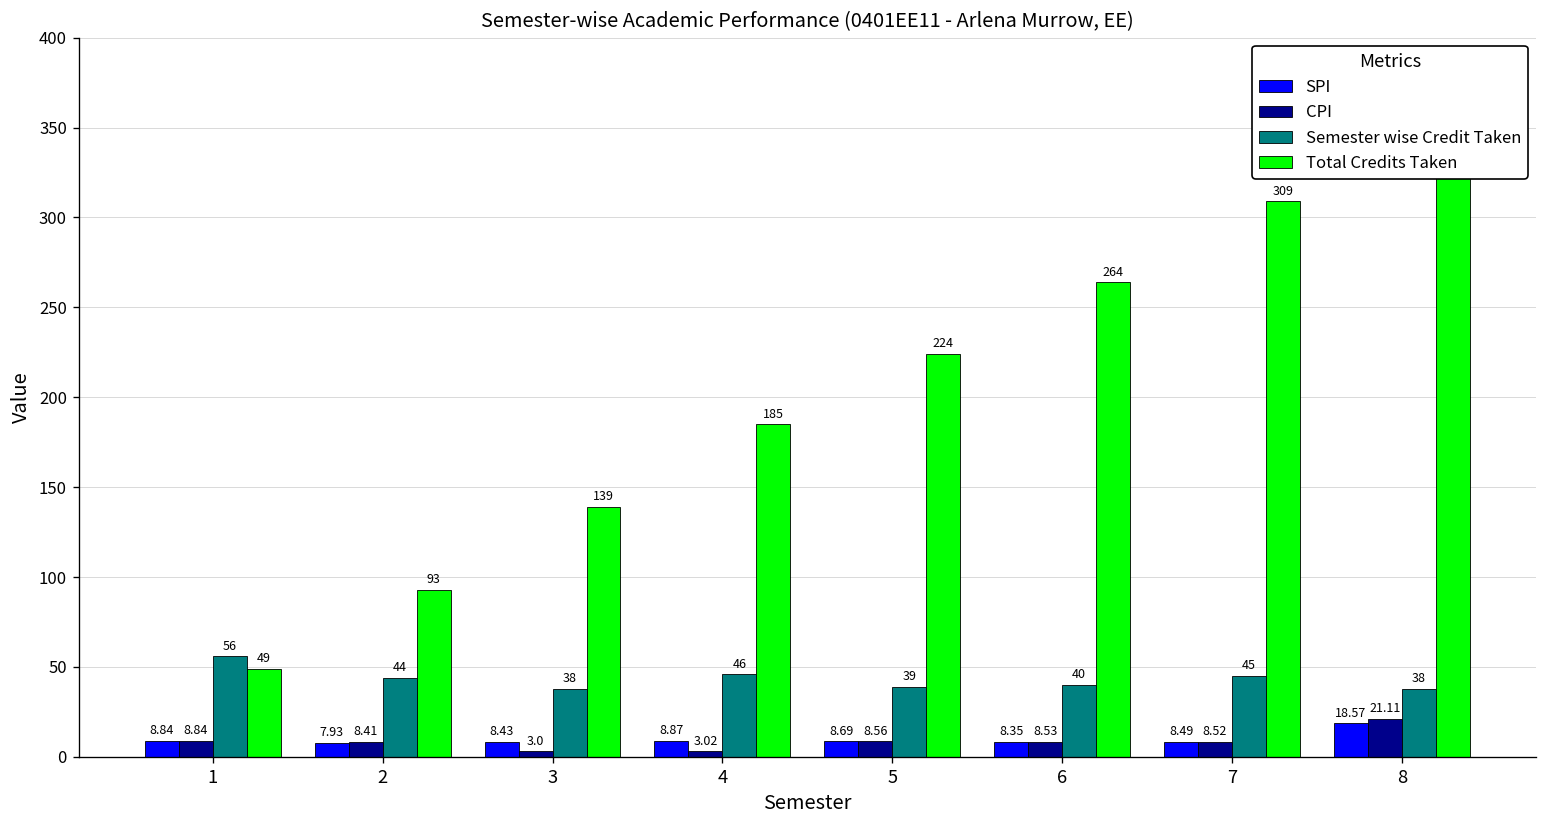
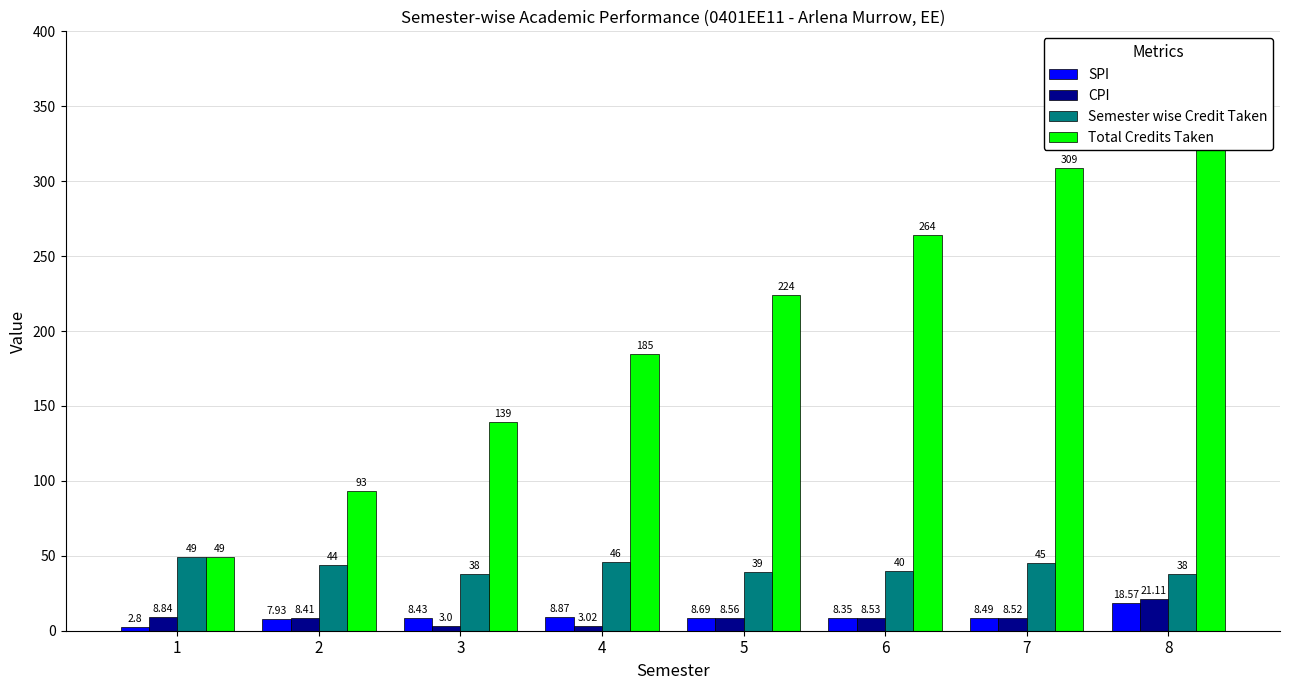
SPI, 1: 8.84 -> 2.8
Semester wise Credit Taken, 1: 56 -> 49
